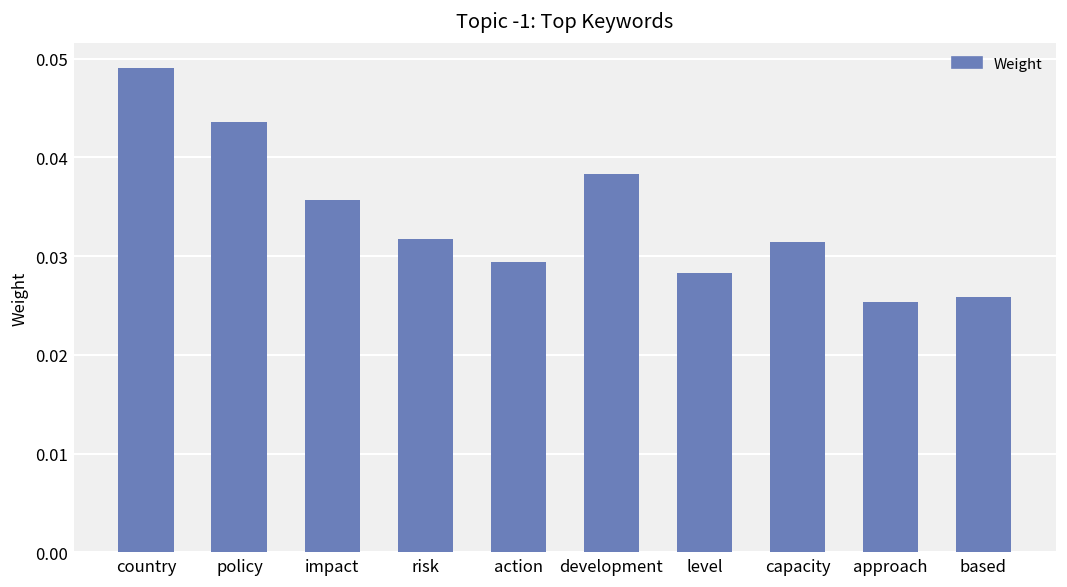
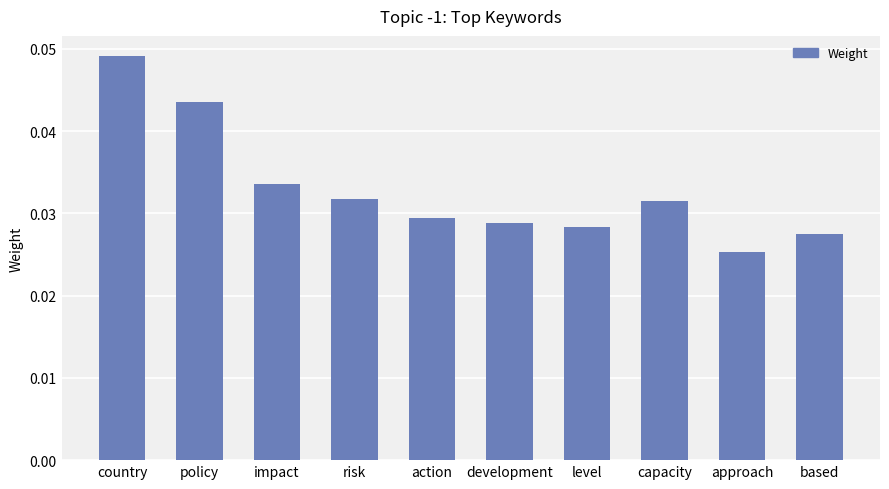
impact: 0.036 -> 0.034
development: 0.038 -> 0.029
based: 0.026 -> 0.027
